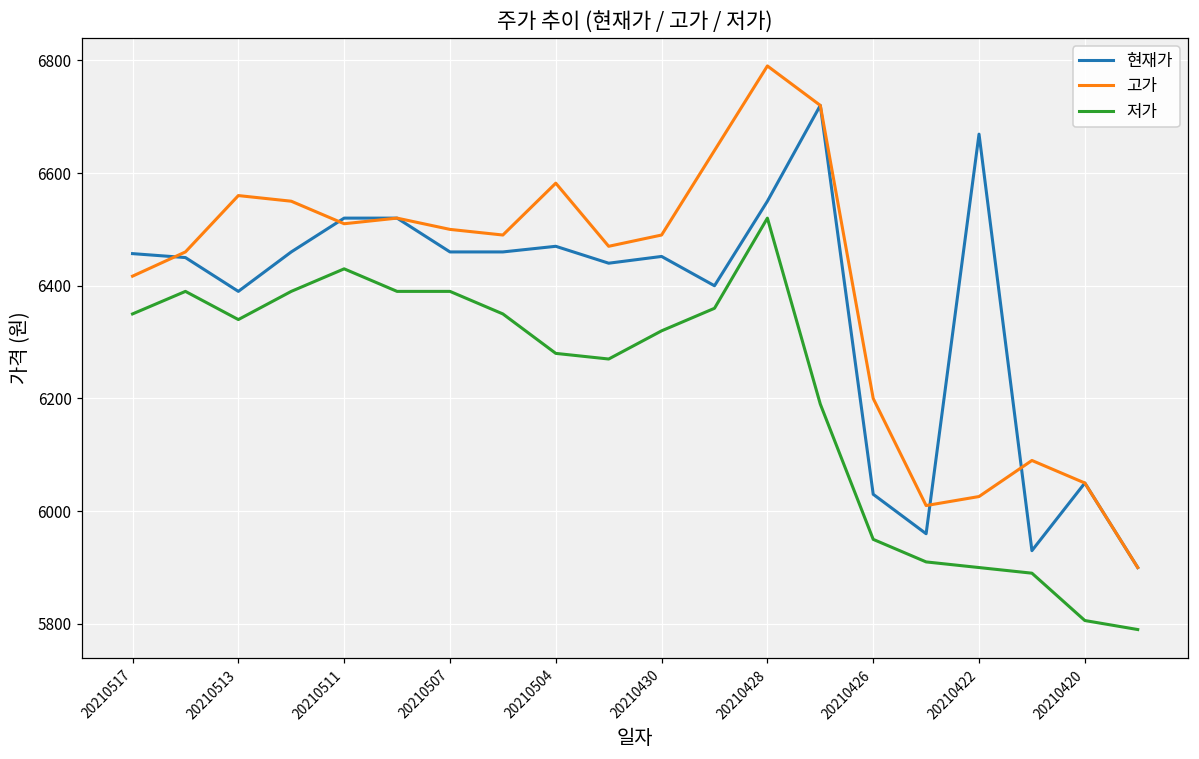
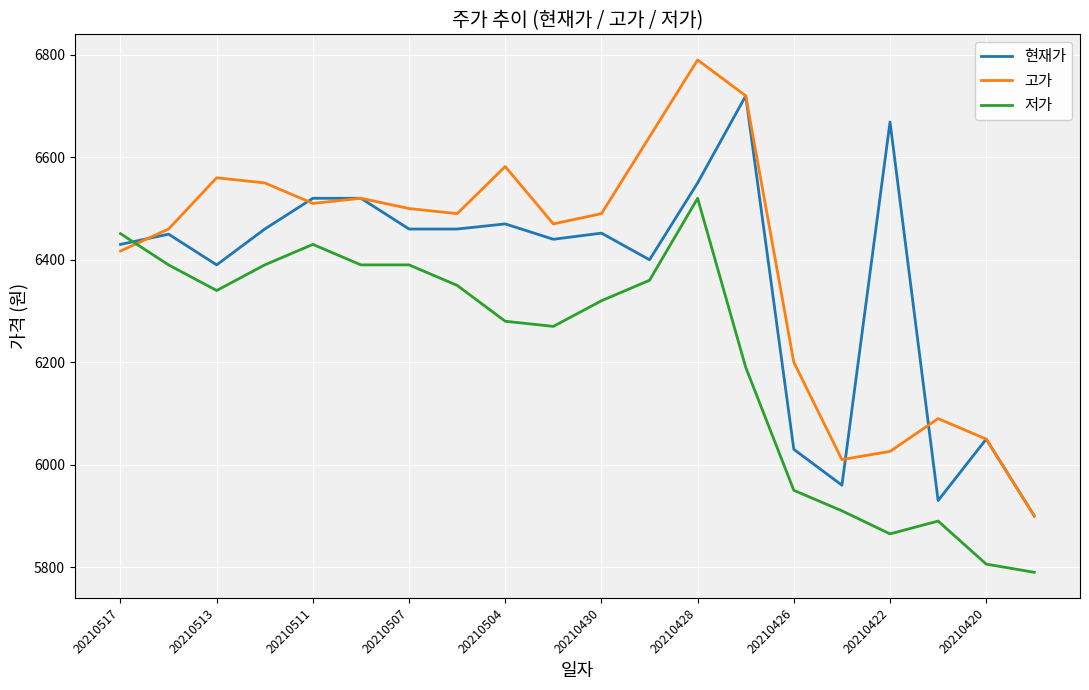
현재가, 20210517: 6460 -> 6430
저가, 20210517: 6350 -> 6450
저가, 20210422: 5900 -> 5870
